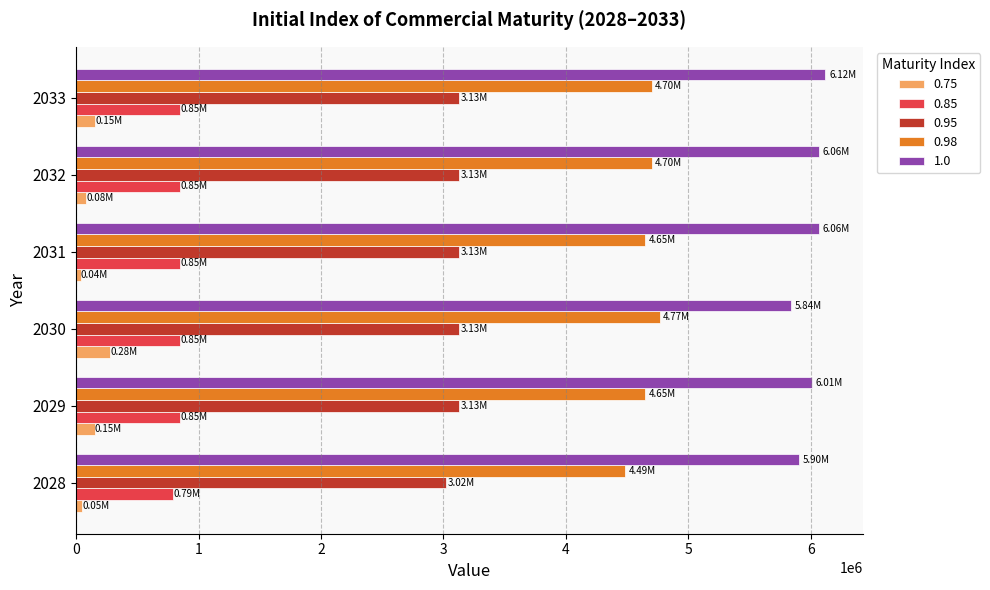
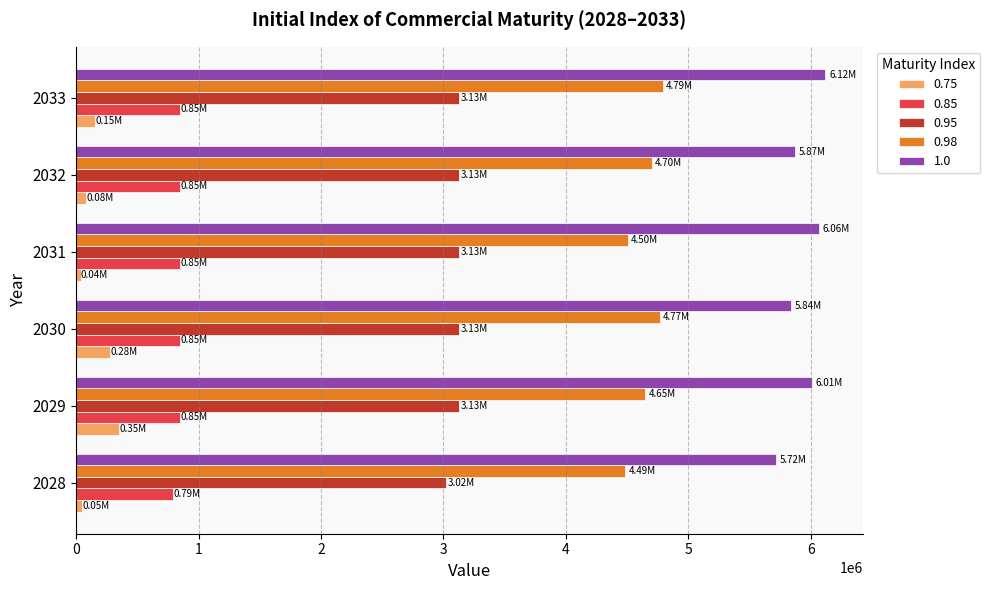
0.98, 2033: 4.70M -> 4.79M
1.0, 2032: 6.06M -> 5.87M
0.98, 2031: 4.65M -> 4.50M
0.75, 2029: 0.15M -> 0.35M
1.0, 2028: 5.90M -> 5.72M
